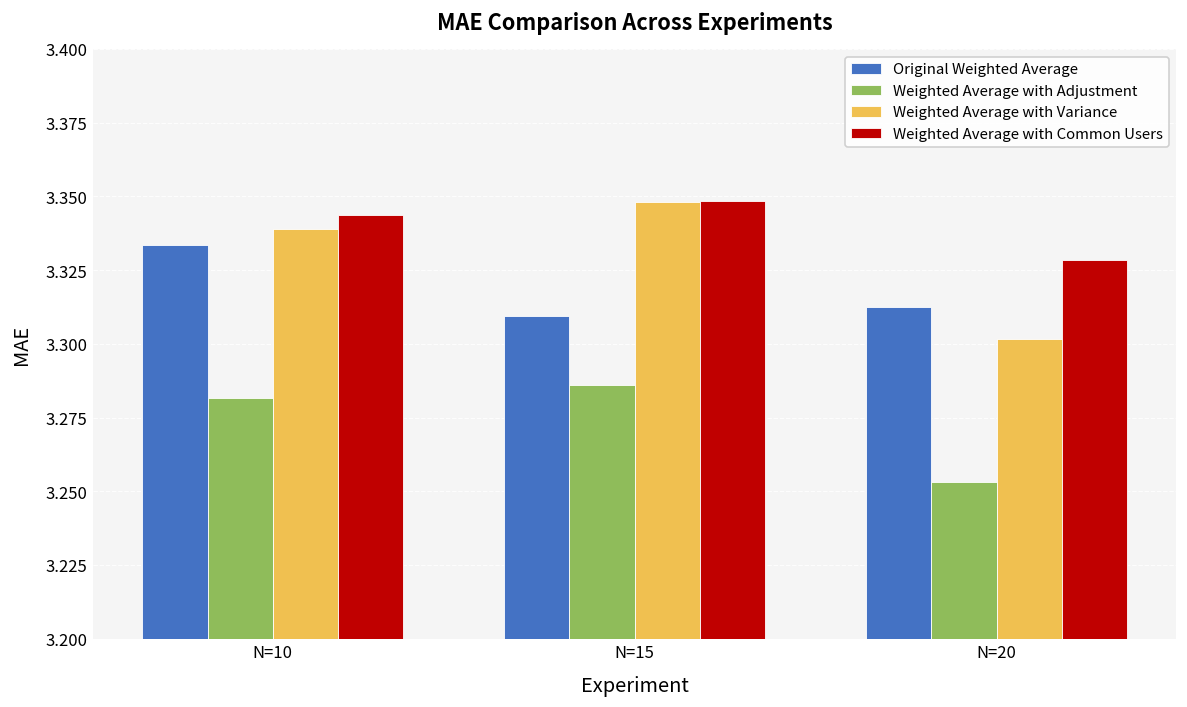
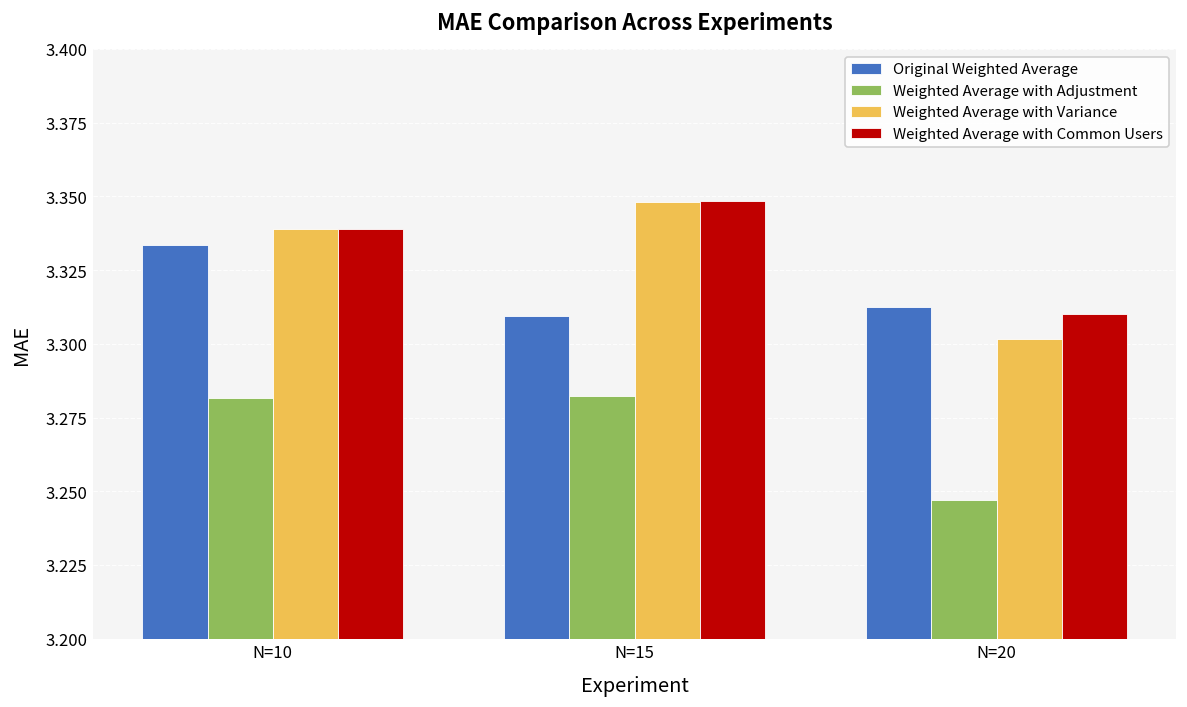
Weighted Average with Common Users, N=10: 3.344 -> 3.339
Weighted Average with Adjustment, N=15: 3.286 -> 3.282
Weighted Average with Adjustment, N=20: 3.253 -> 3.247
Weighted Average with Common Users, N=20: 3.329 -> 3.310
